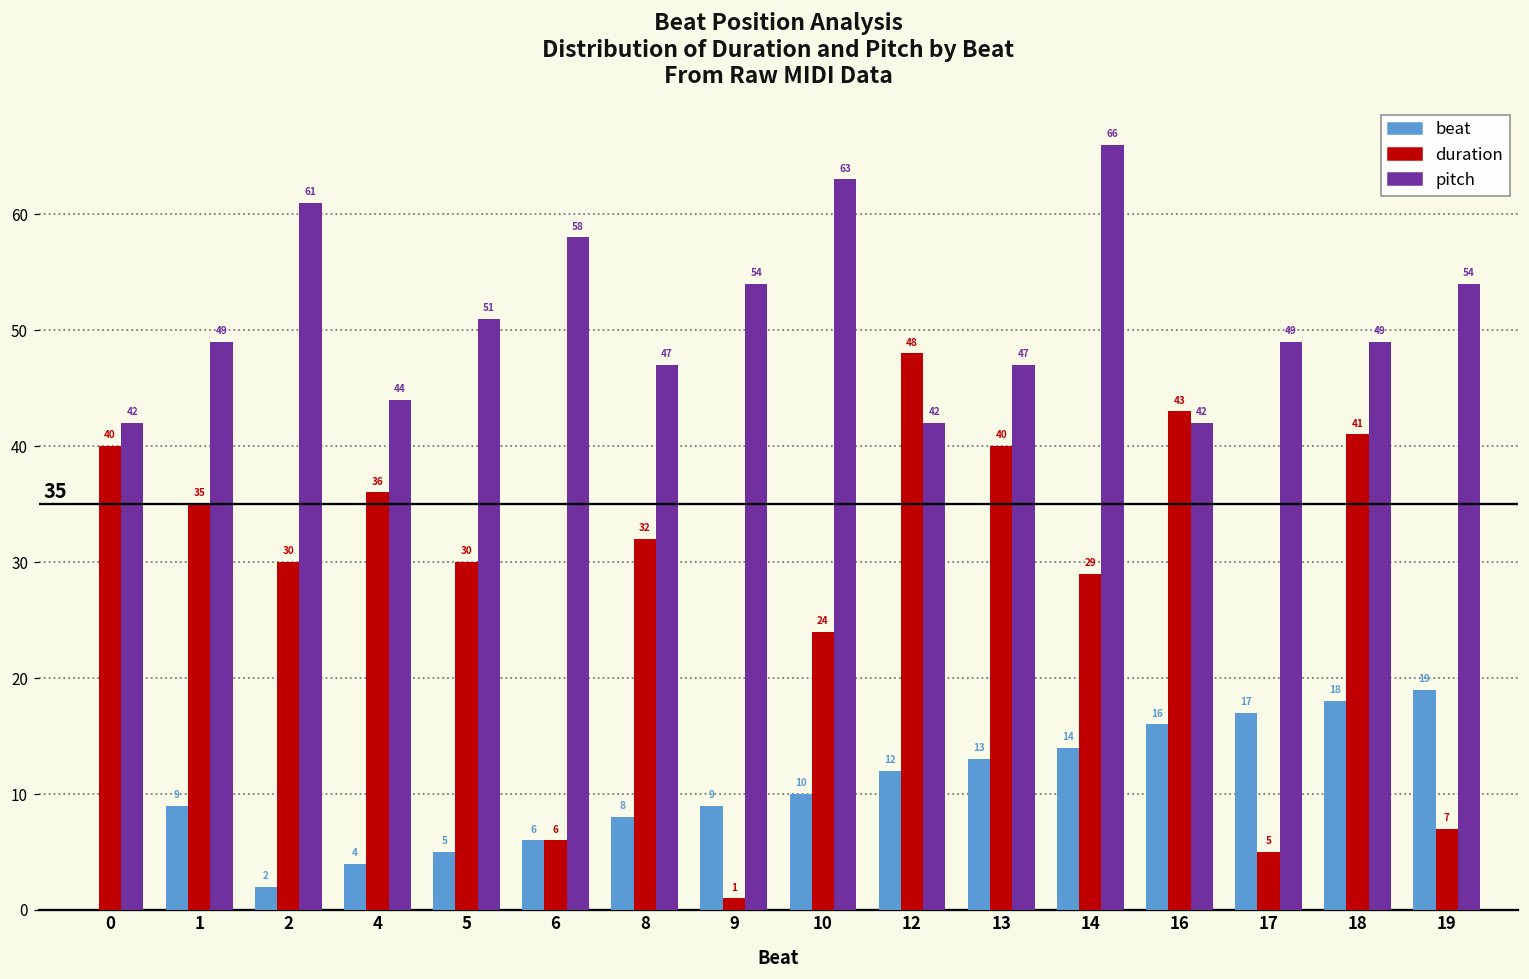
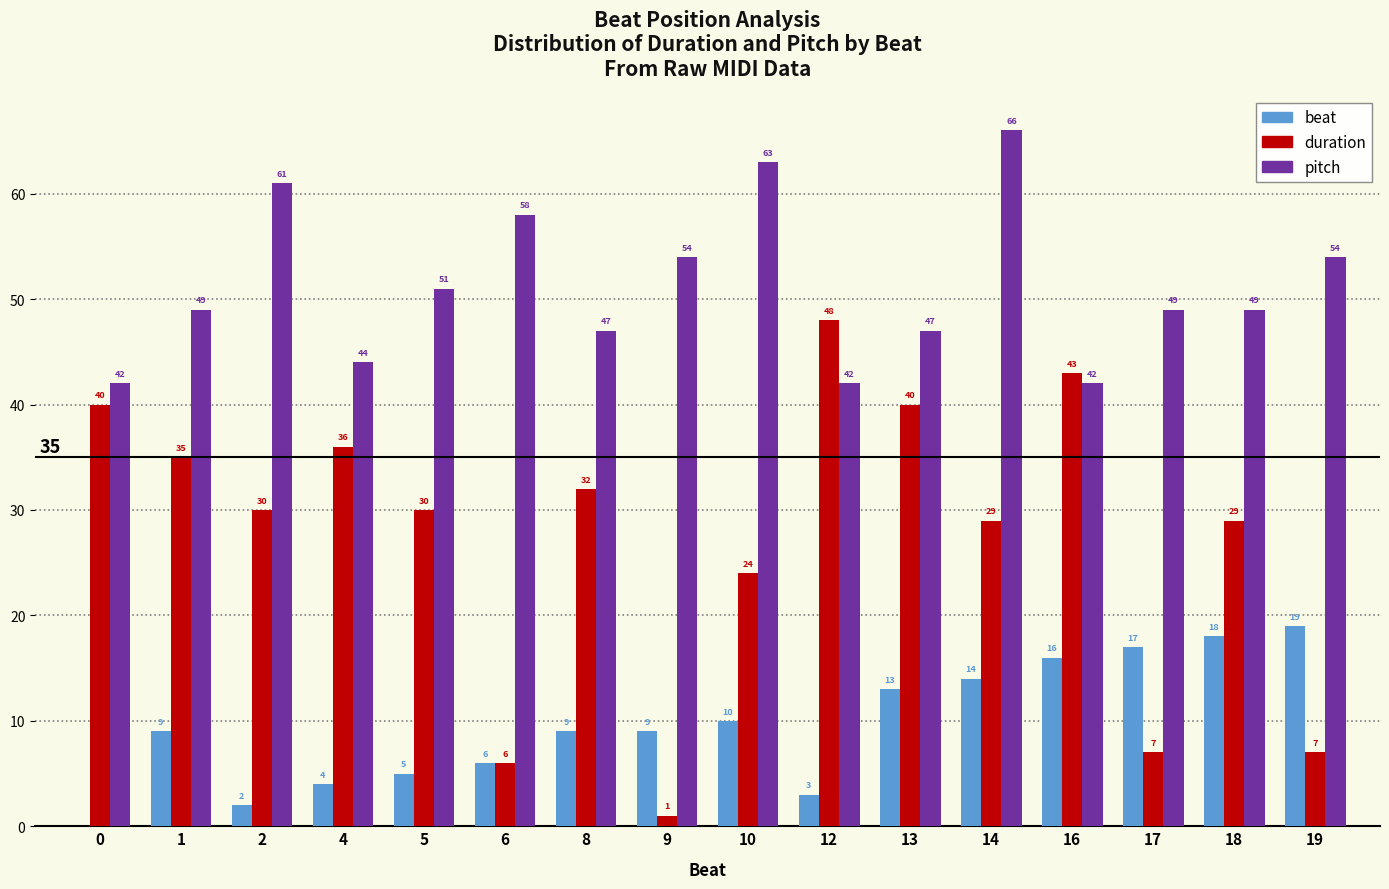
beat, 8: 8 -> 9
beat, 12: 12 -> 3
duration, 17: 5 -> 7
duration, 18: 41 -> 29
